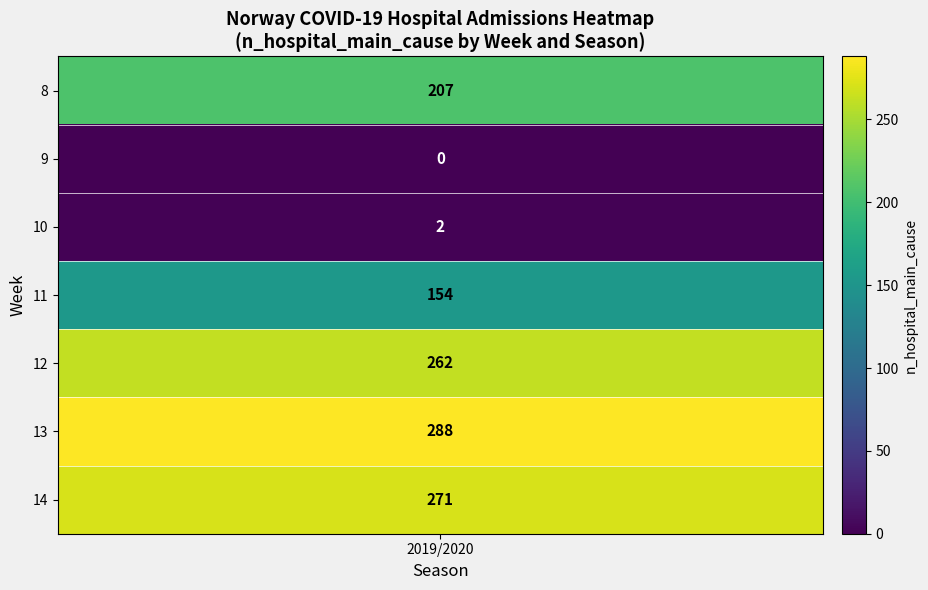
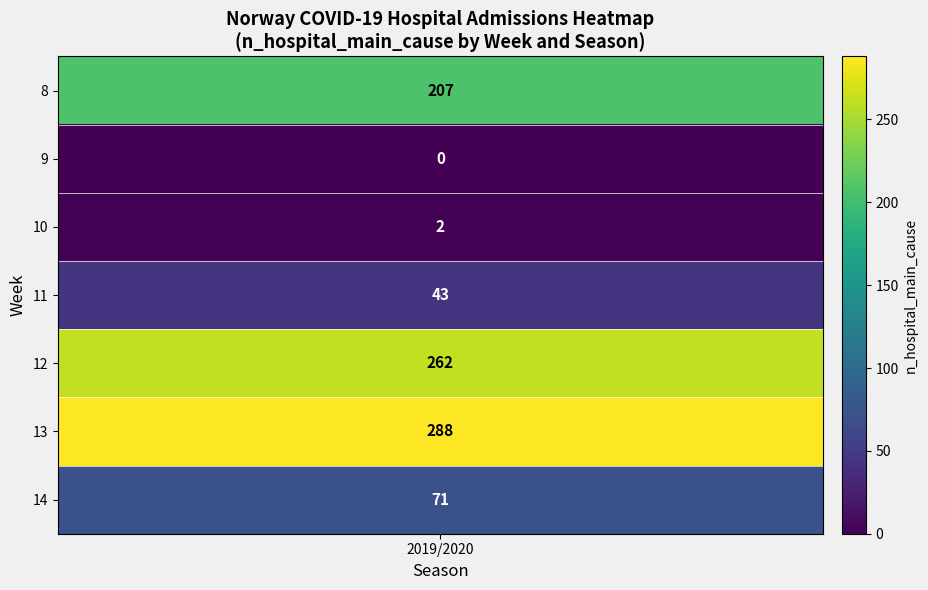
11, 2019/2020: 154 -> 43
14, 2019/2020: 271 -> 71
